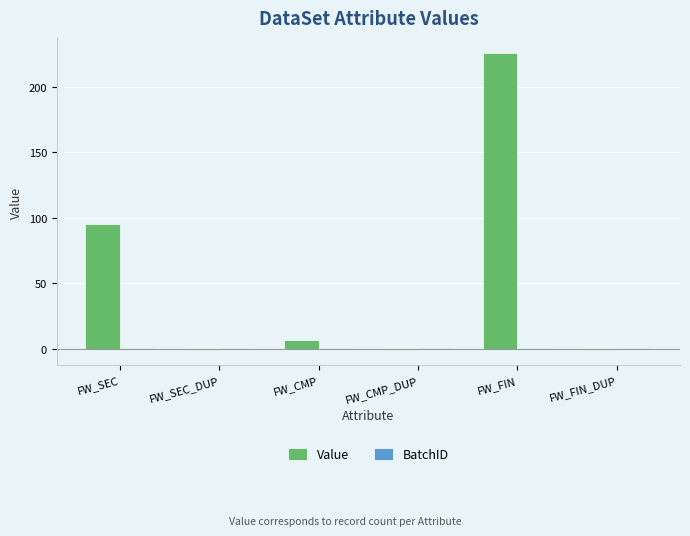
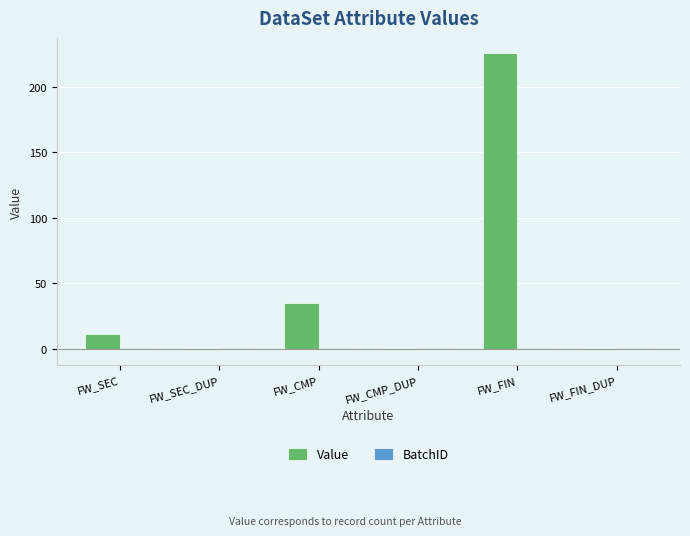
Value, FW_SEC: 95 -> 11
Value, FW_CMP: 7 -> 35
